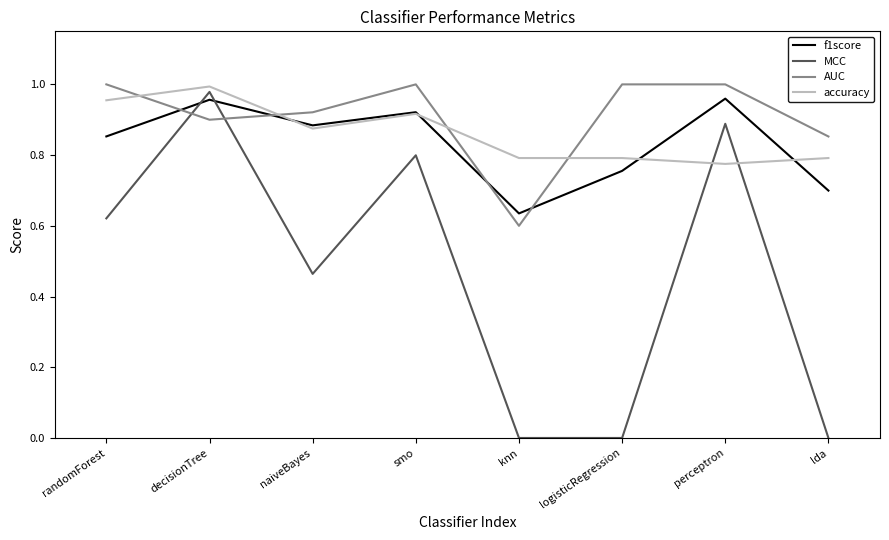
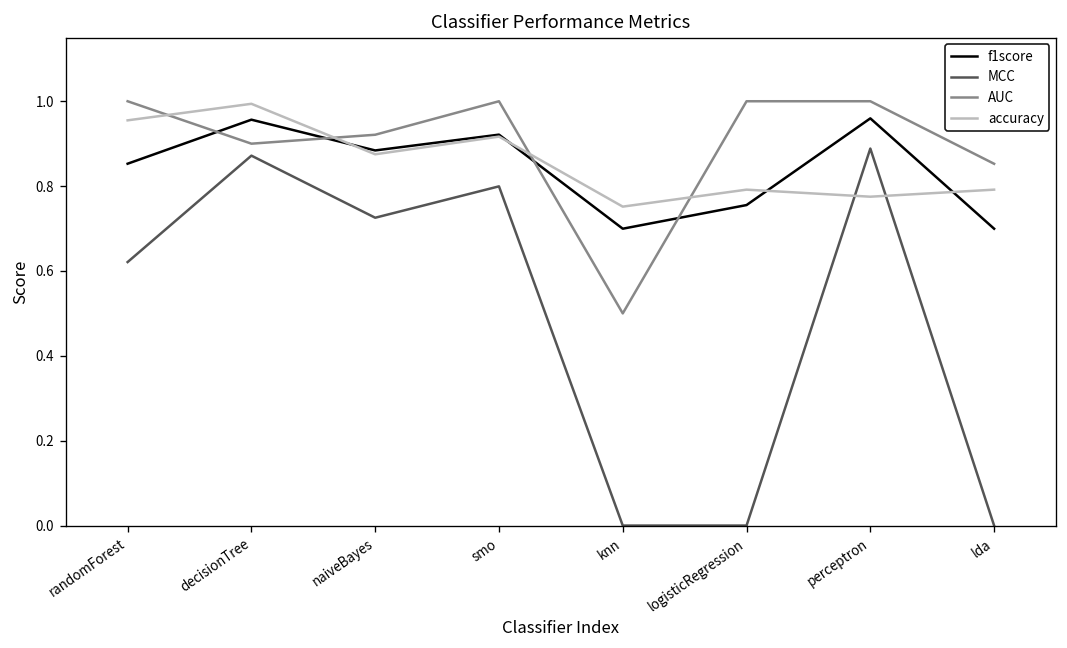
MCC, decisionTree: 0.98 -> 0.87
MCC, naiveBayes: 0.46 -> 0.73
f1score, knn: 0.64 -> 0.70
AUC, knn: 0.6 -> 0.5
accuracy, knn: 0.79 -> 0.75
